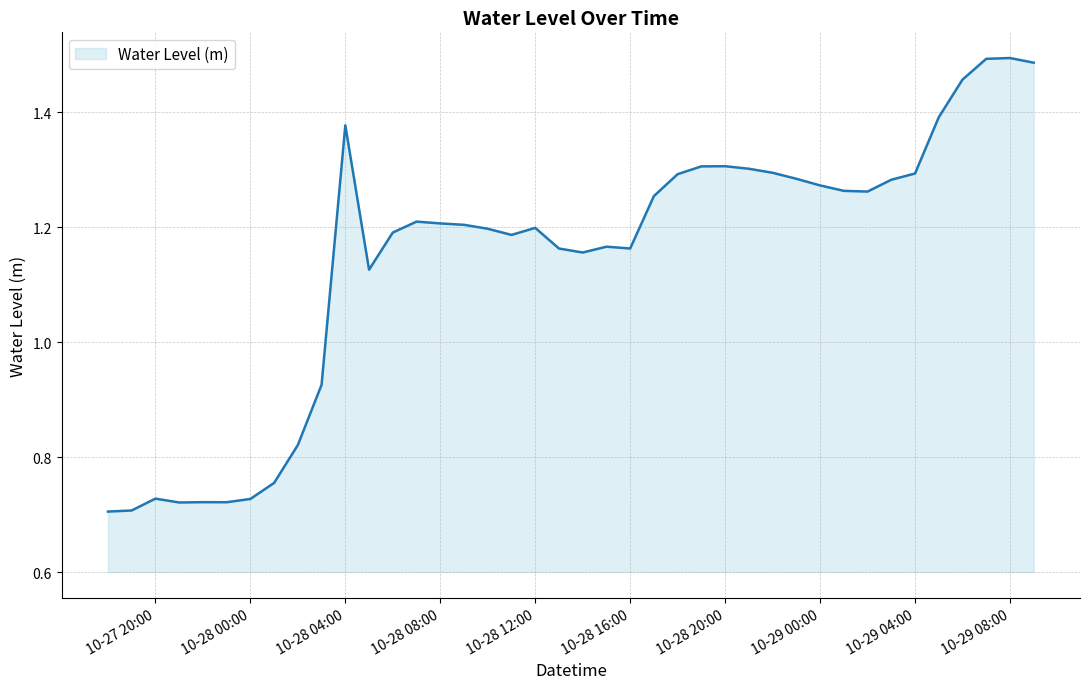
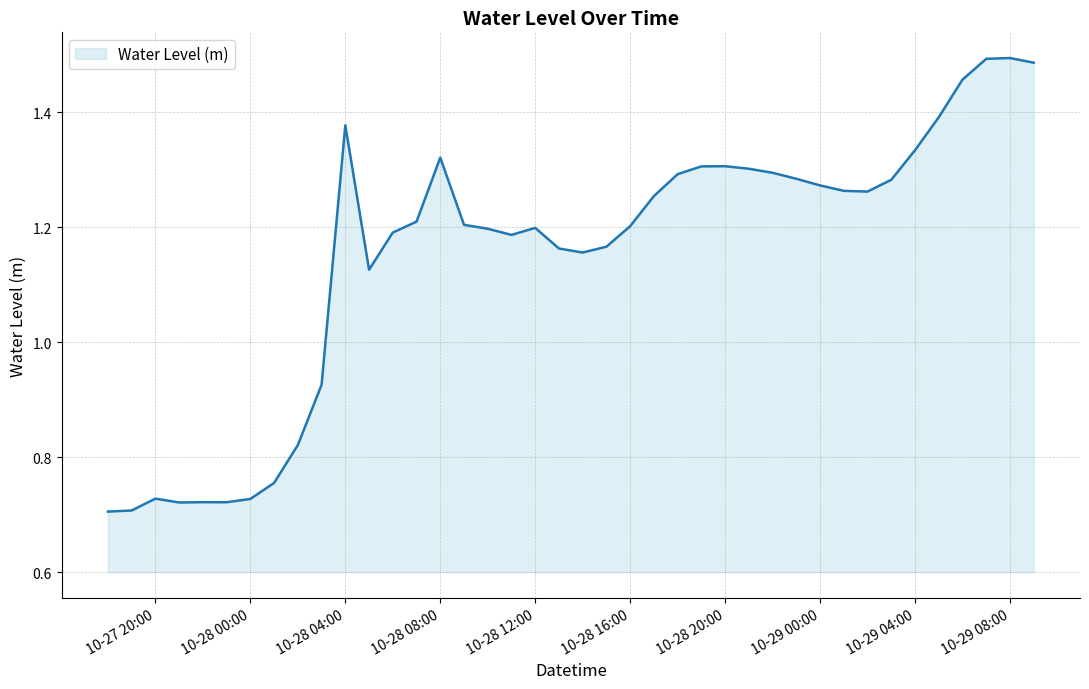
10-28 08:00: 1.21 -> 1.32
10-28 16:00: 1.16 -> 1.20
10-29 04:00: 1.29 -> 1.33
